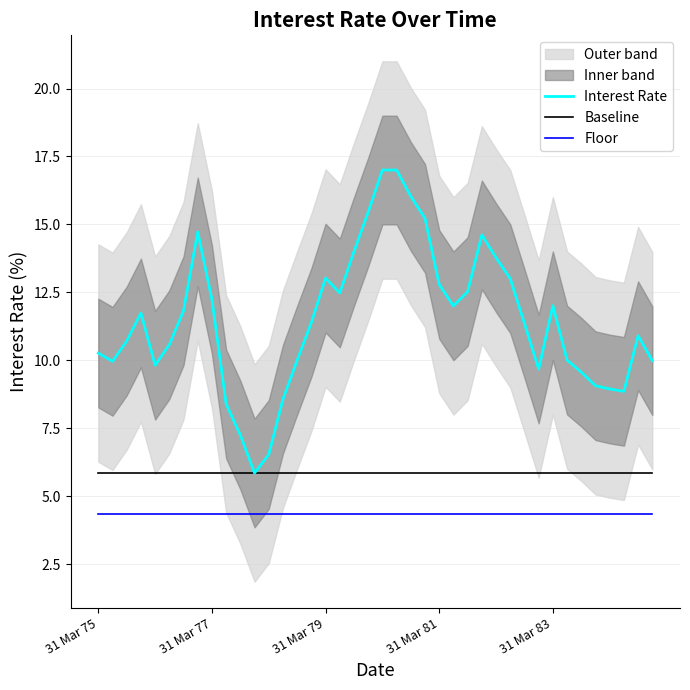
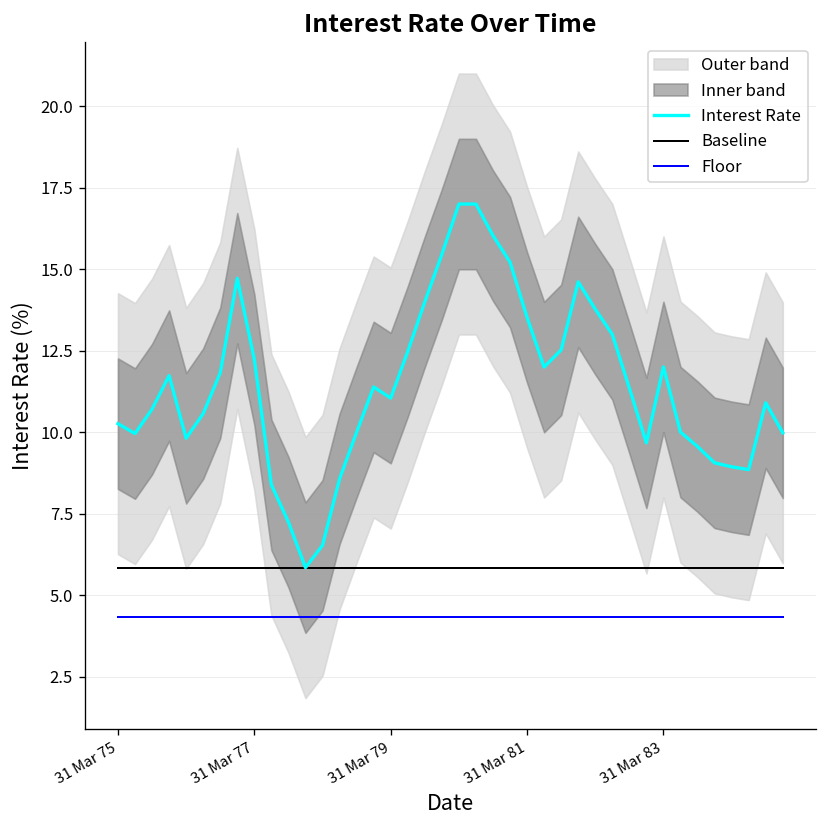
Interest Rate, 31 Mar 79: 13.0 -> 11.0
Interest Rate, 31 Mar 81: 12.8 -> 13.5
